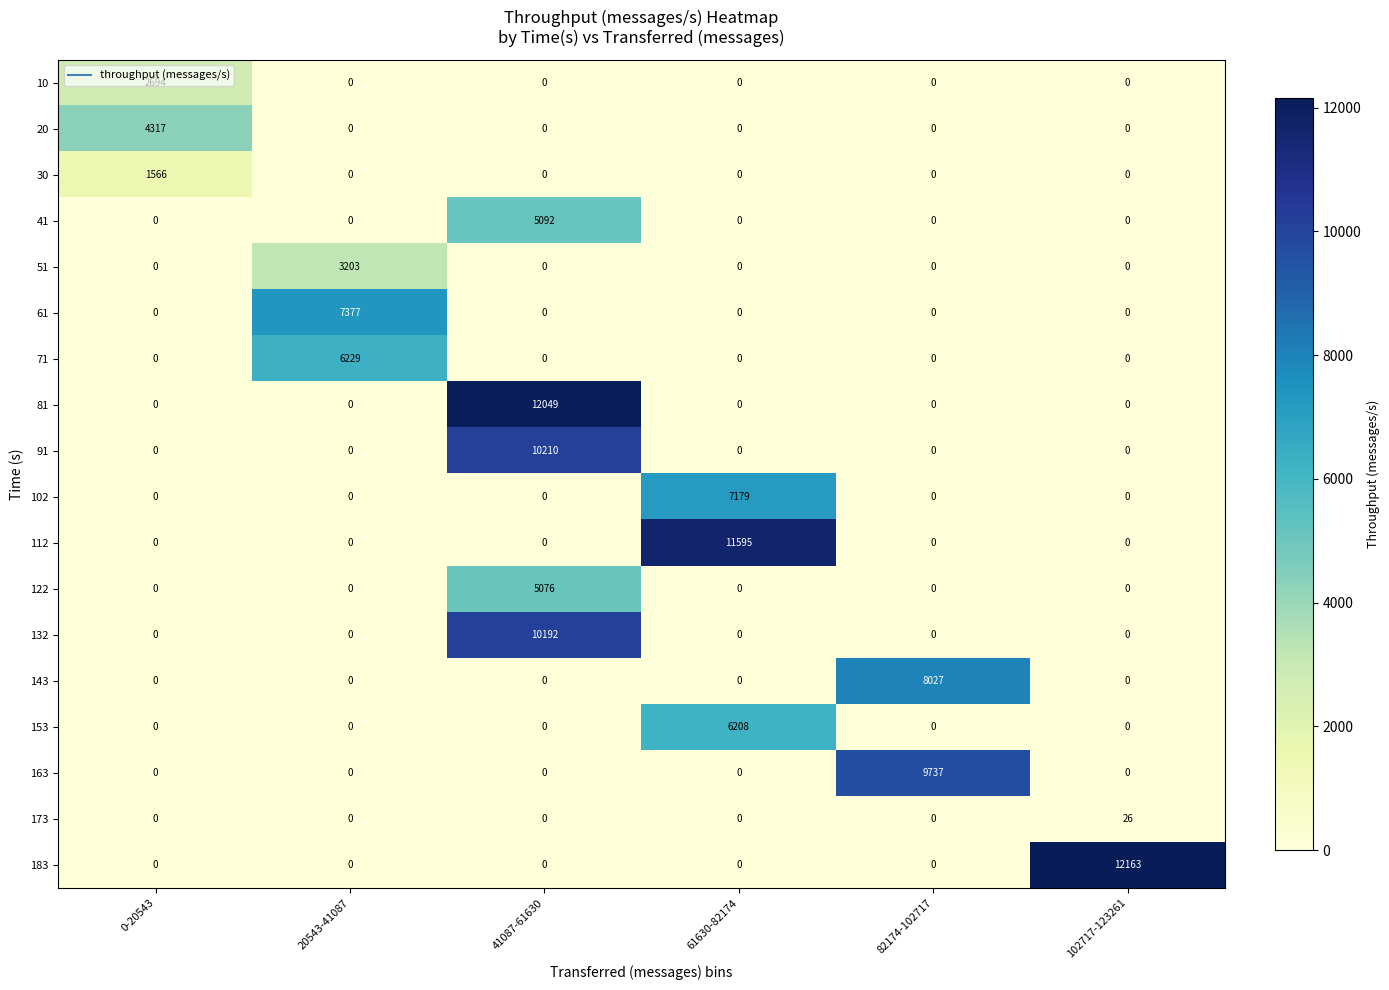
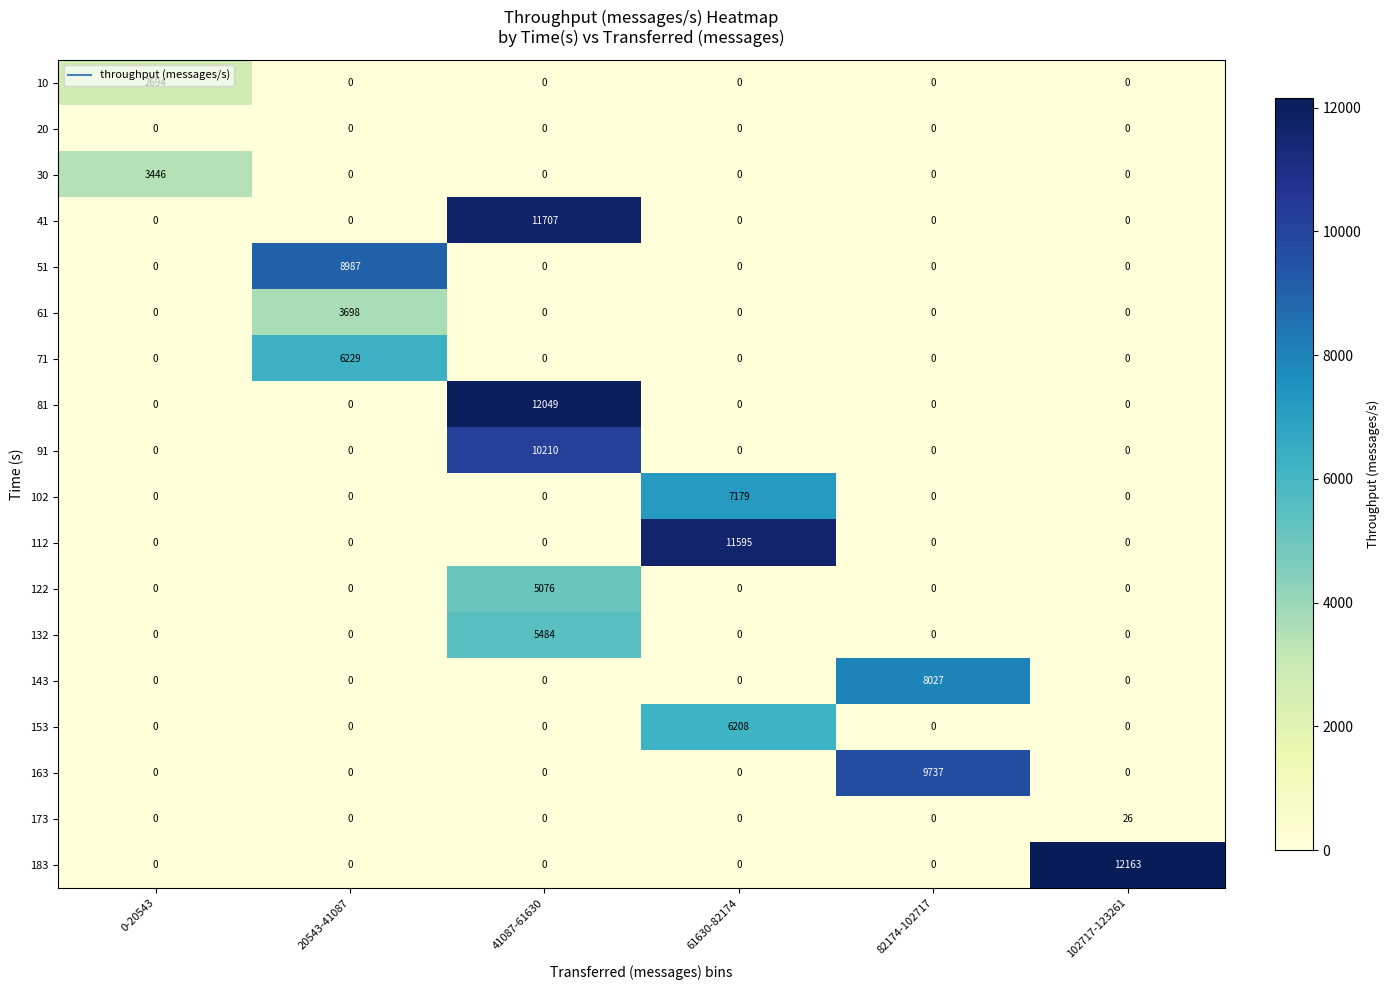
20, 0-20543: 4317 -> 0
30, 0-20543: 1566 -> 3446
41, 41087-61630: 5092 -> 11707
51, 20543-41087: 3203 -> 8987
61, 20543-41087: 7377 -> 3698
132, 41087-61630: 10192 -> 5484
